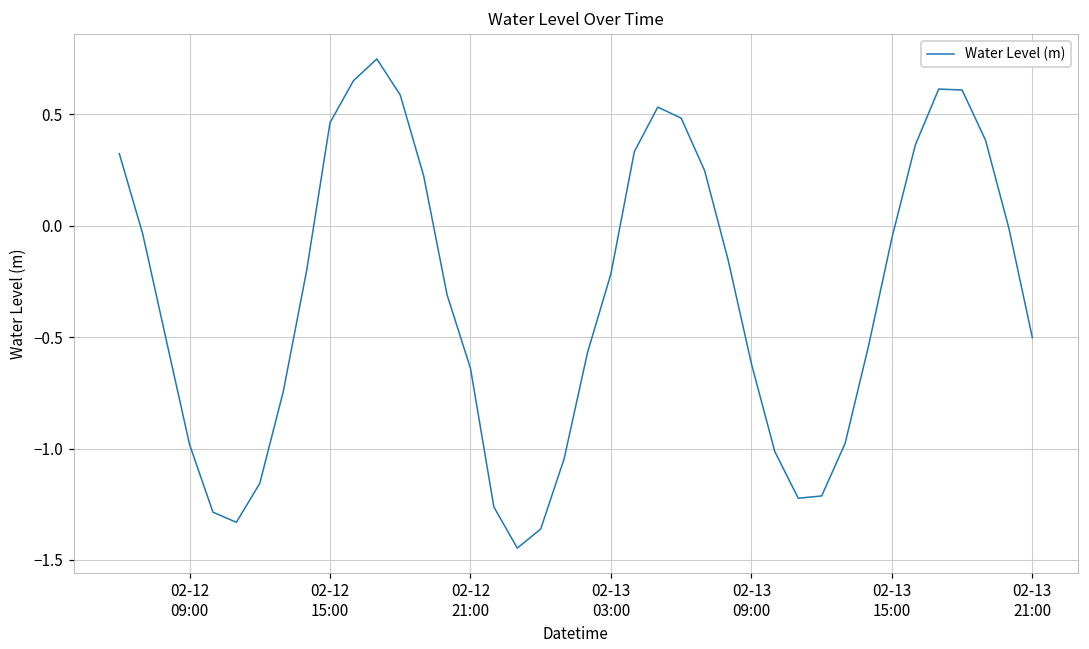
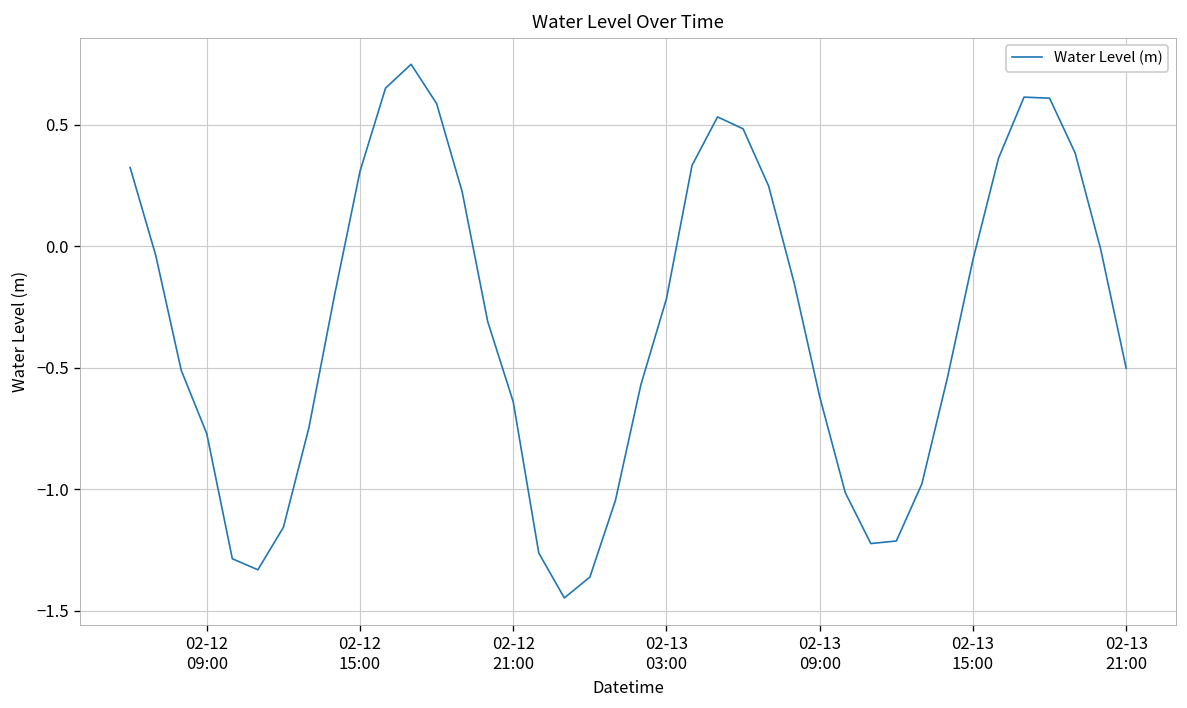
02-12 09:00: -0.98 -> -0.77
02-12 15:00: 0.46 -> 0.31
